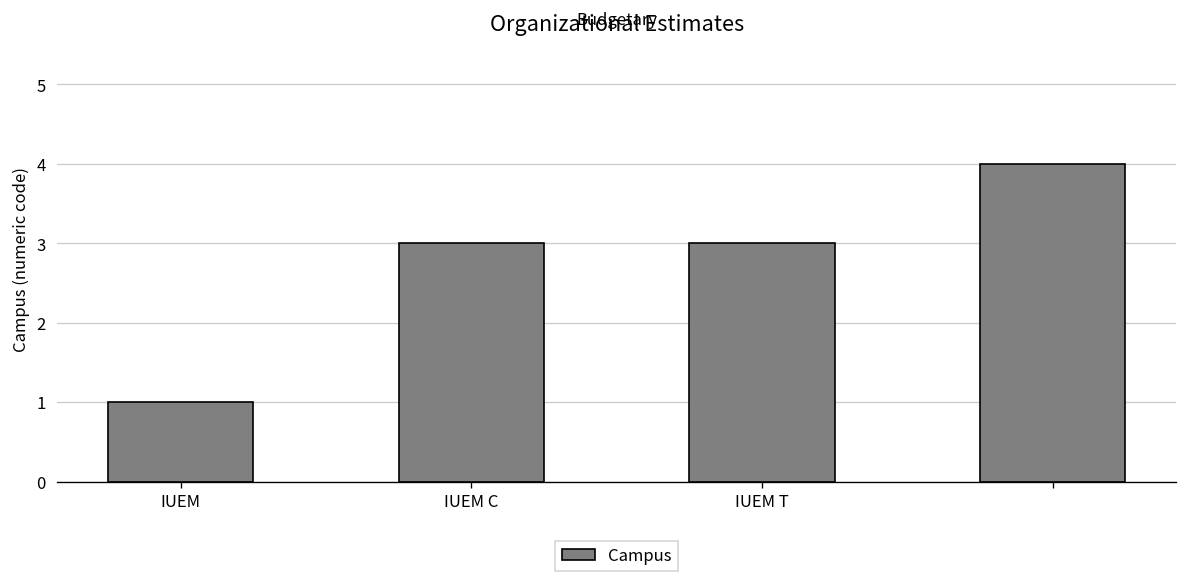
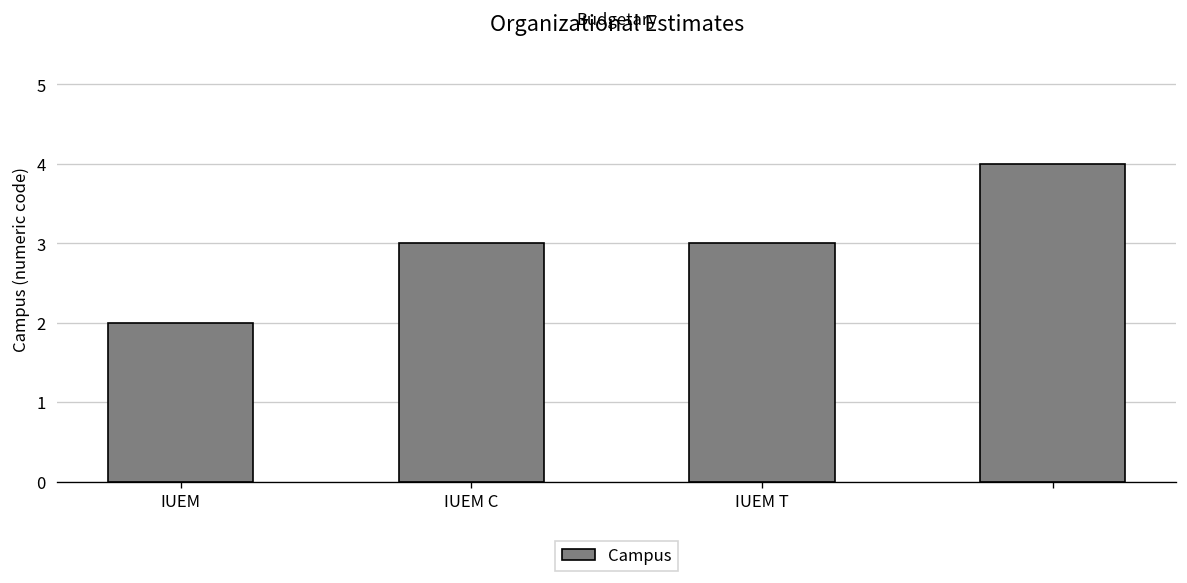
IUEM: 1 -> 2
